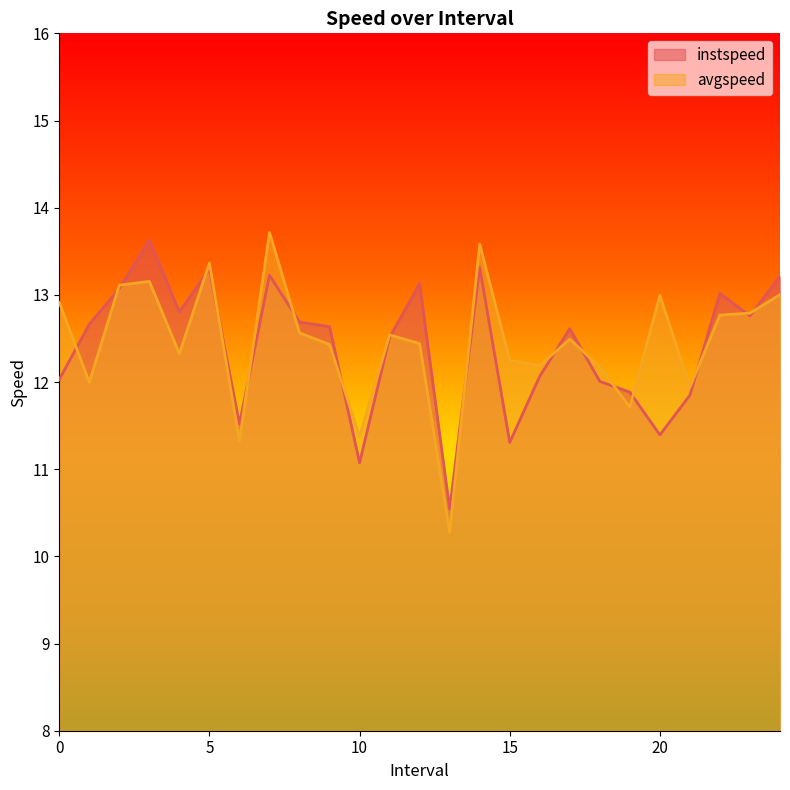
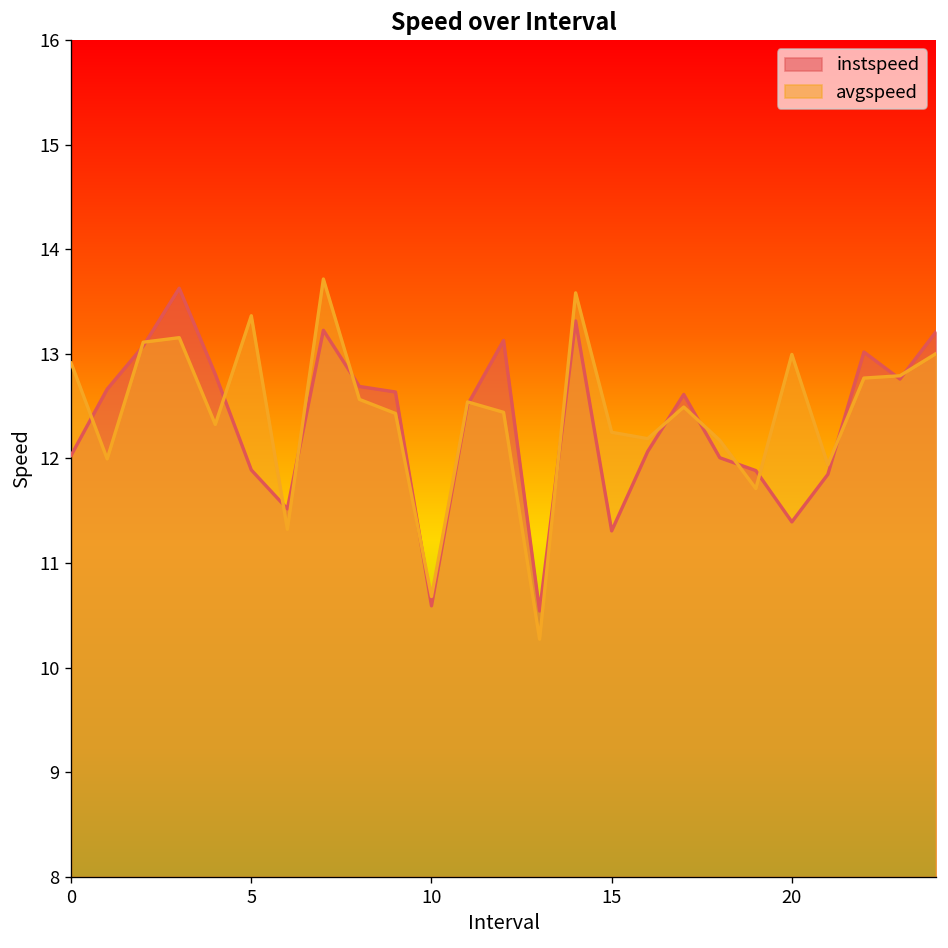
instspeed, 5: 13.3 -> 11.9
instspeed, 10: 11.1 -> 10.6
avgspeed, 10: 11.4 -> 10.7
